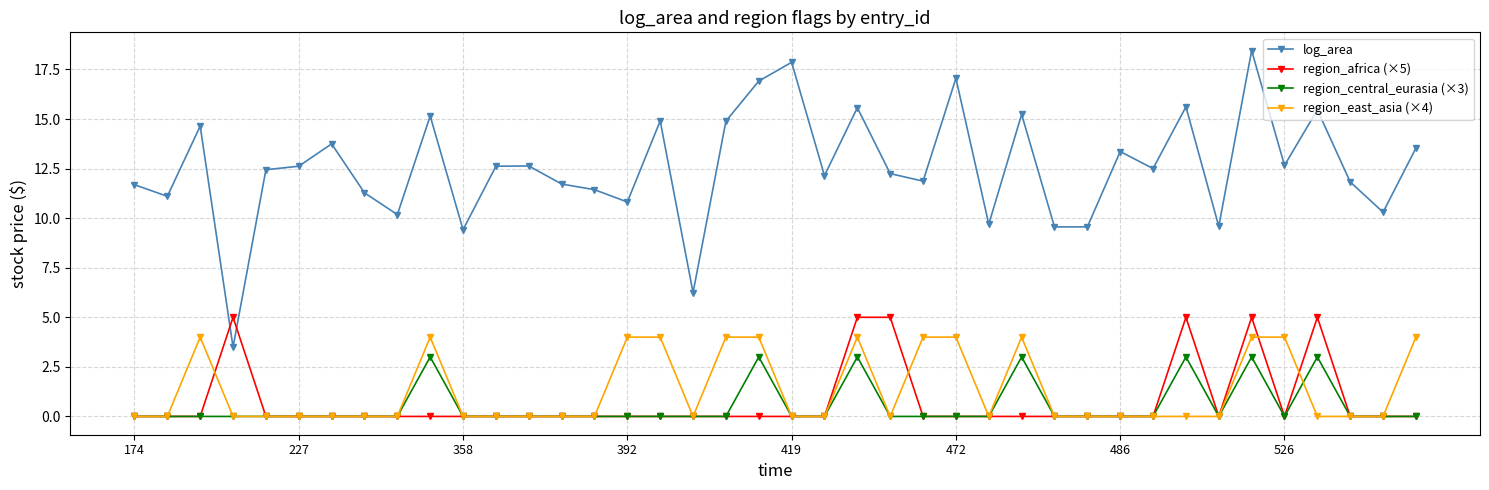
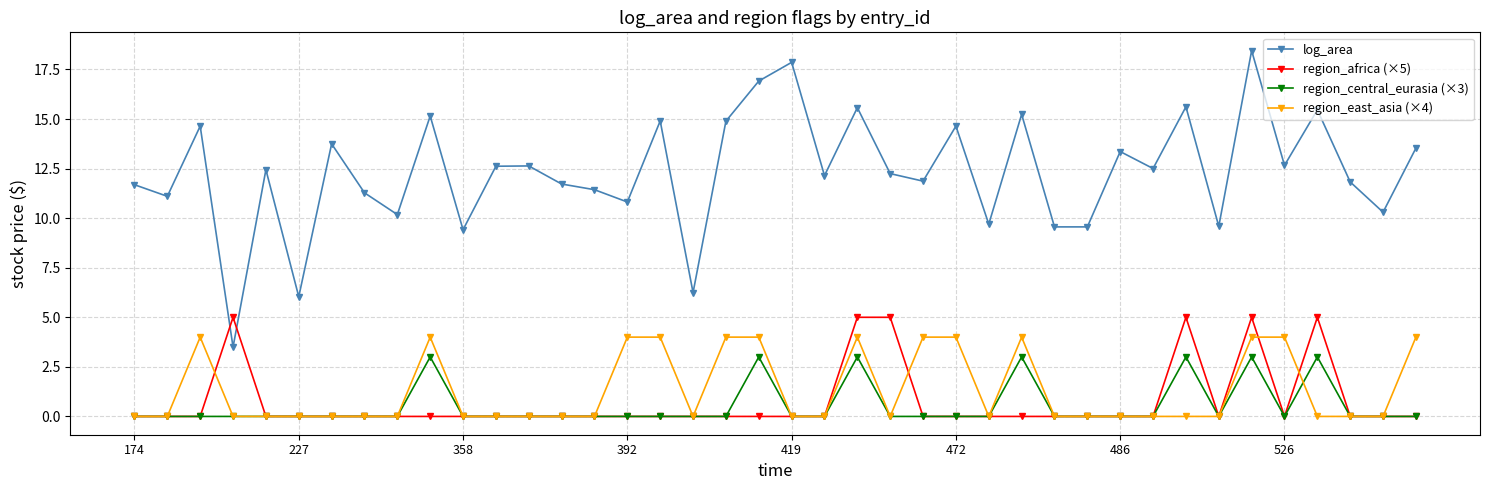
log_area, 227: 12.6 -> 6.0
log_area, 472: 17.1 -> 14.6
